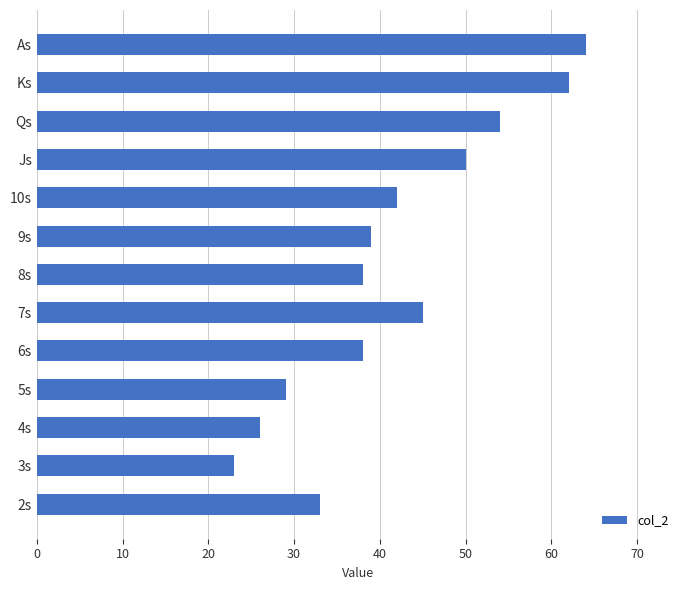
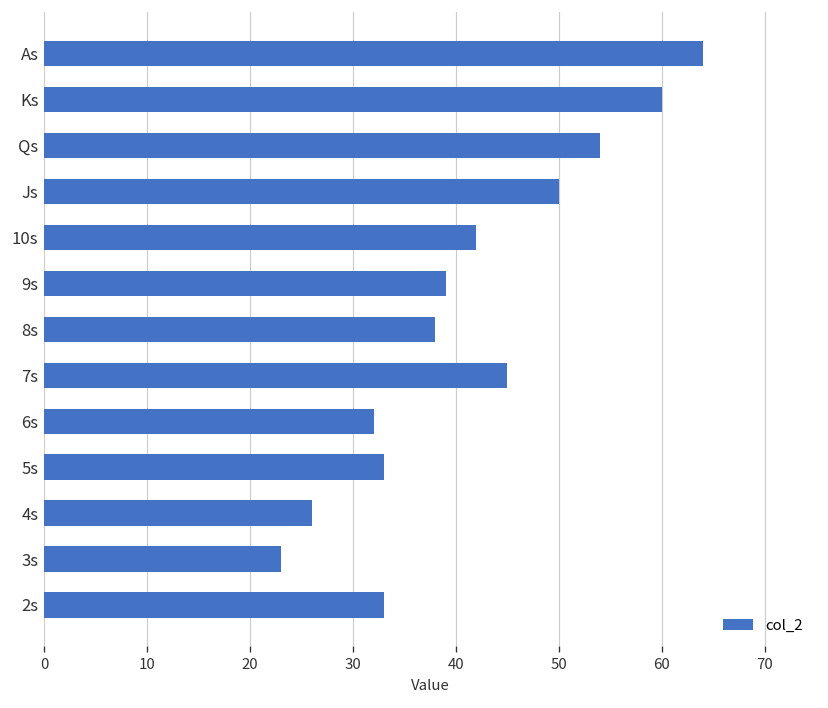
Ks: 62 -> 60
6s: 38 -> 32
5s: 29 -> 33
